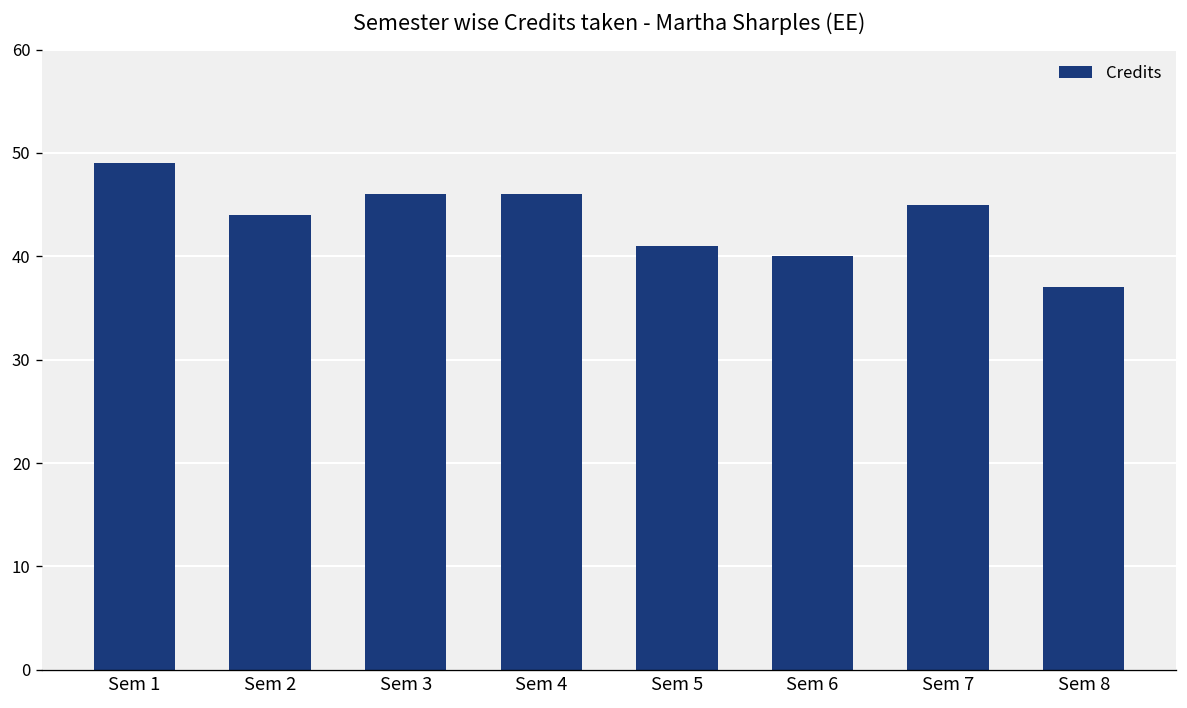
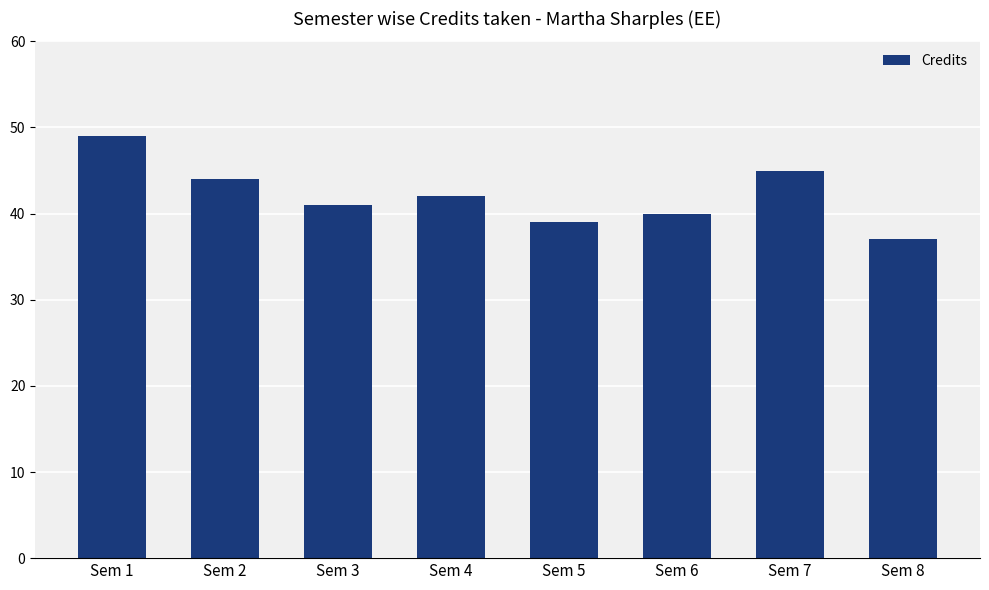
Sem 3: 46 -> 41
Sem 4: 46 -> 42
Sem 5: 41 -> 39
